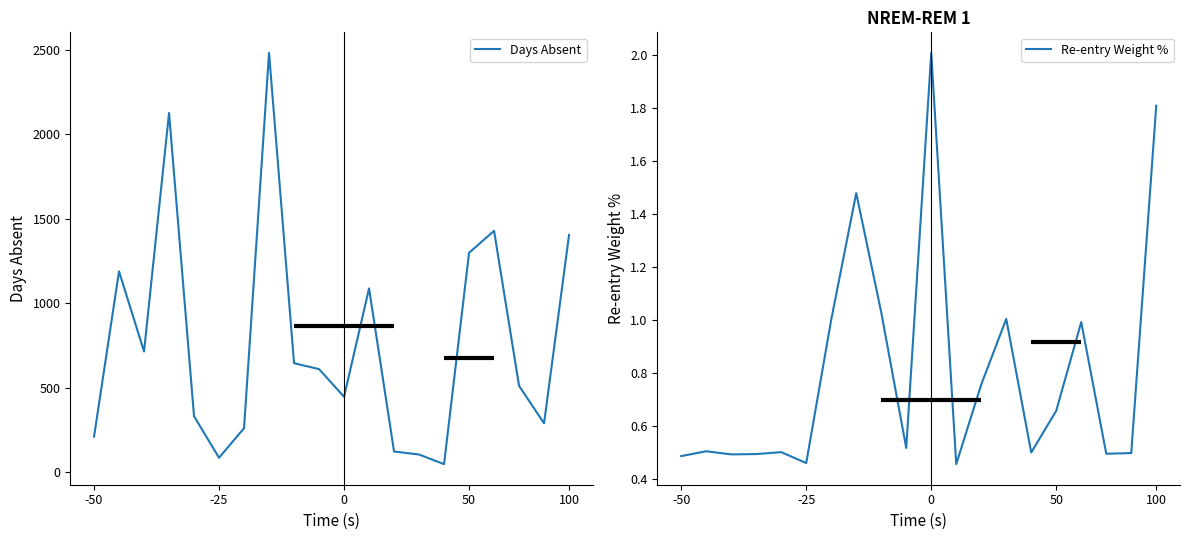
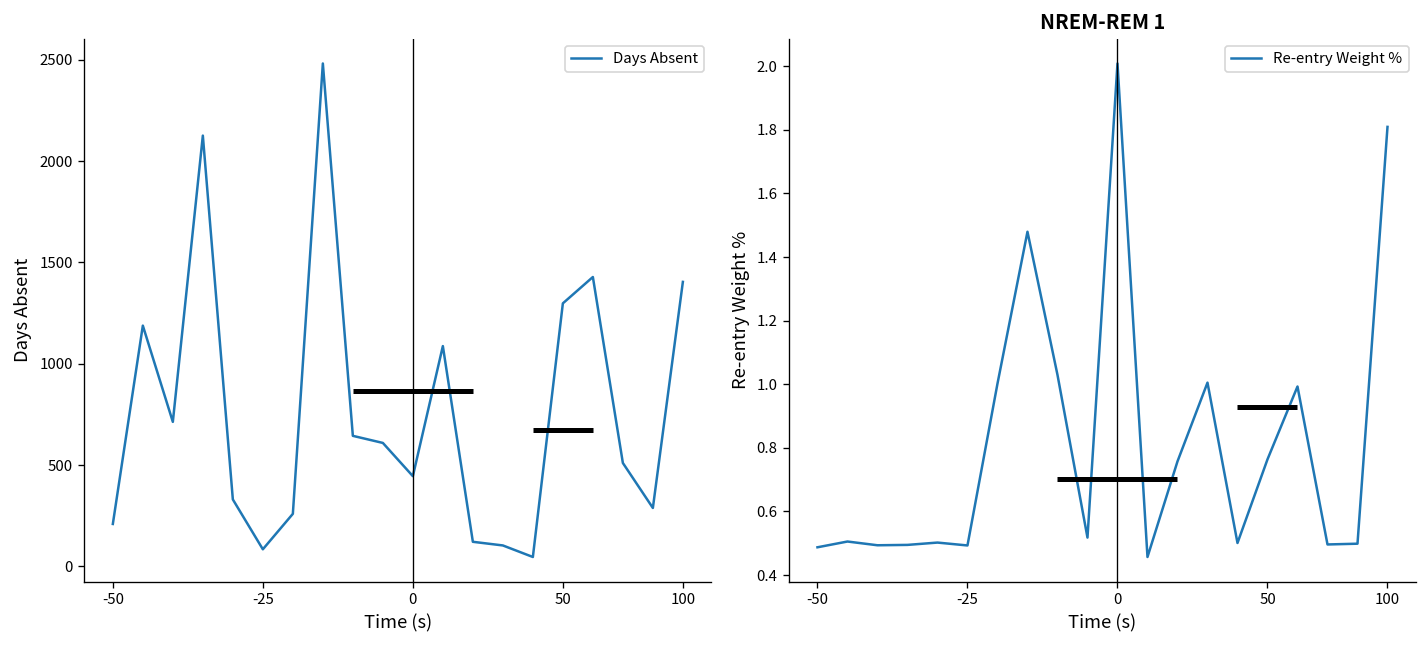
NREM-REM 1, -25: 0.46 -> 0.49
NREM-REM 1, 50: 0.66 -> 0.76
